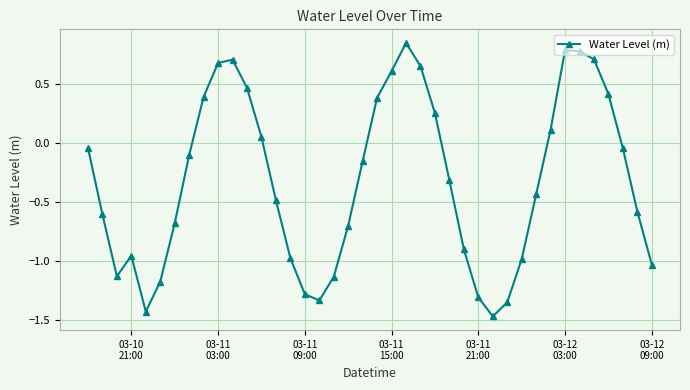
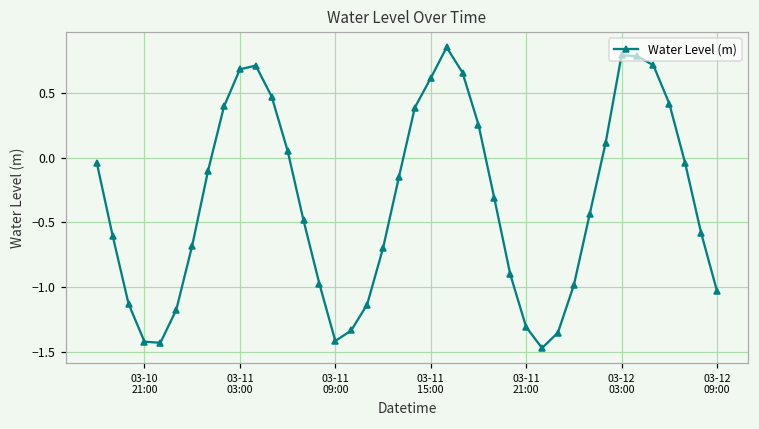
03-10 21:00: -0.96 -> -1.42
03-11 09:00: -1.28 -> -1.42
